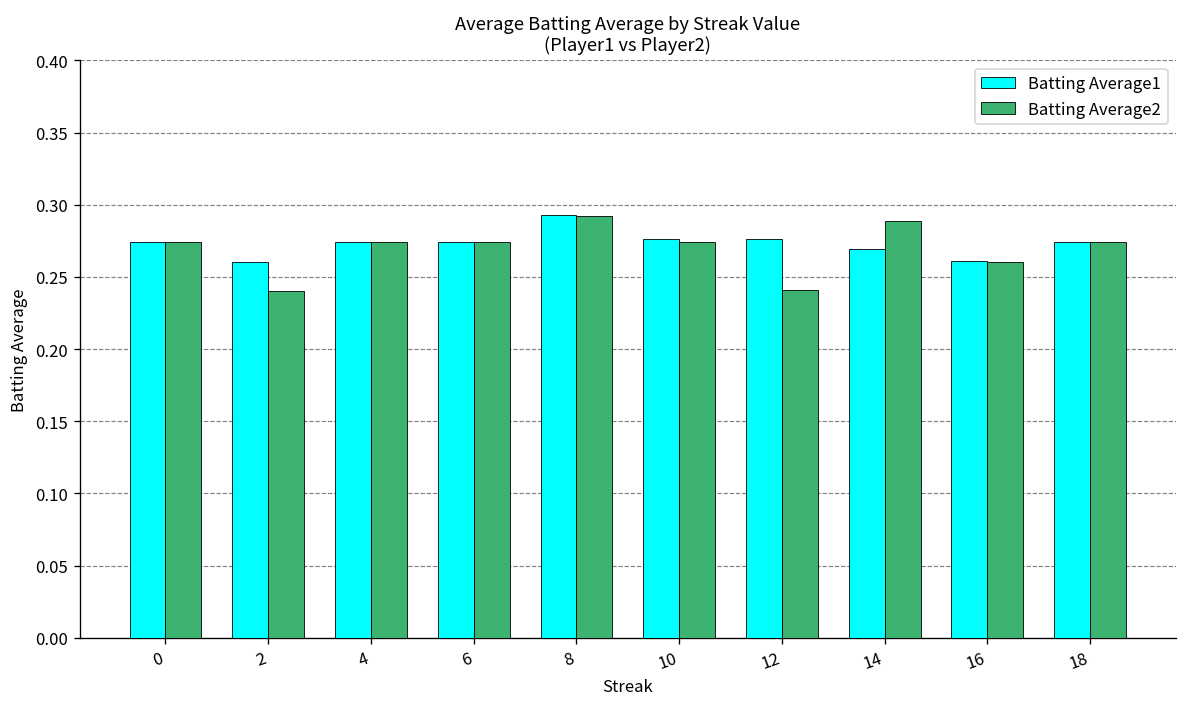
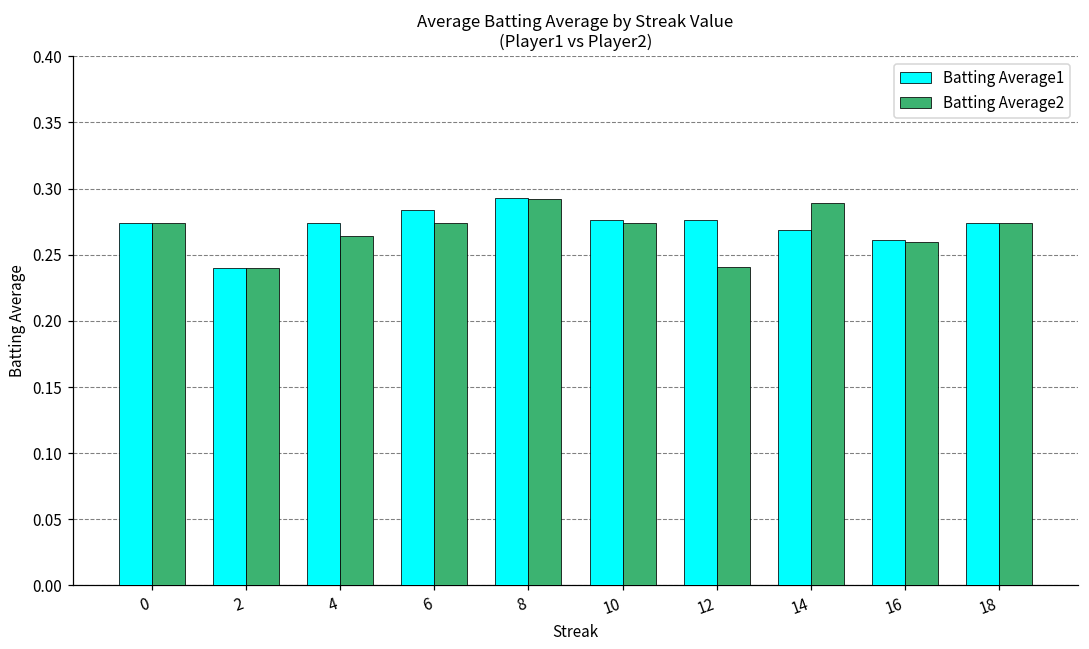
Batting Average1, 2: 0.26 -> 0.24
Batting Average2, 4: 0.274 -> 0.264
Batting Average1, 6: 0.274 -> 0.284
